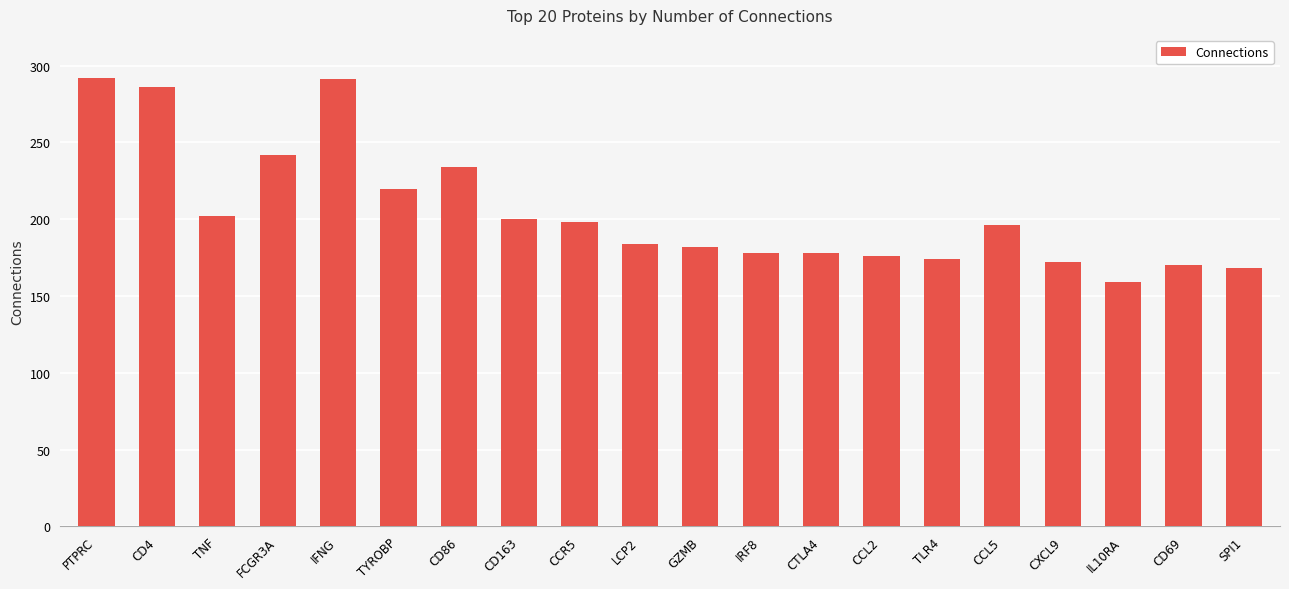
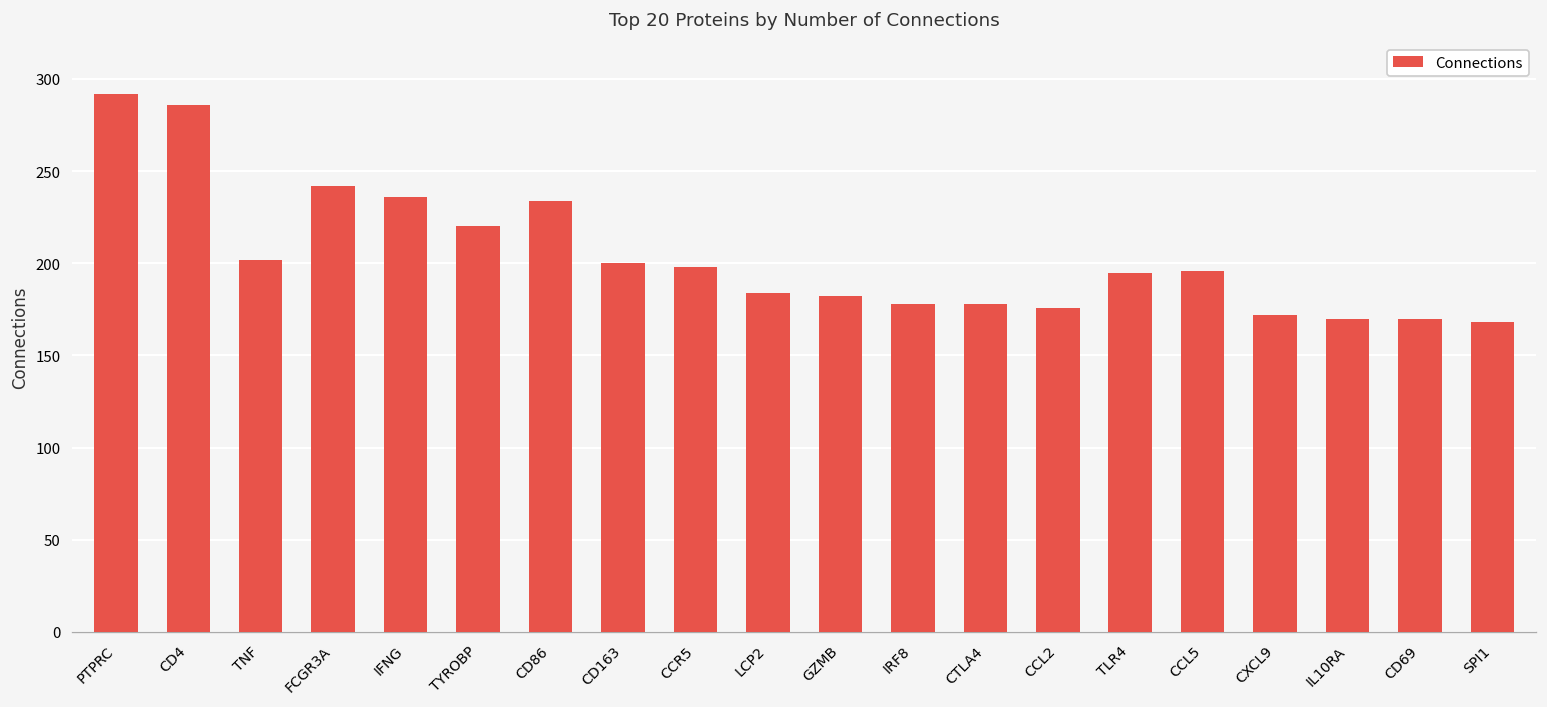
IFNG: 291 -> 236
TLR4: 174 -> 195
IL10RA: 159 -> 170
